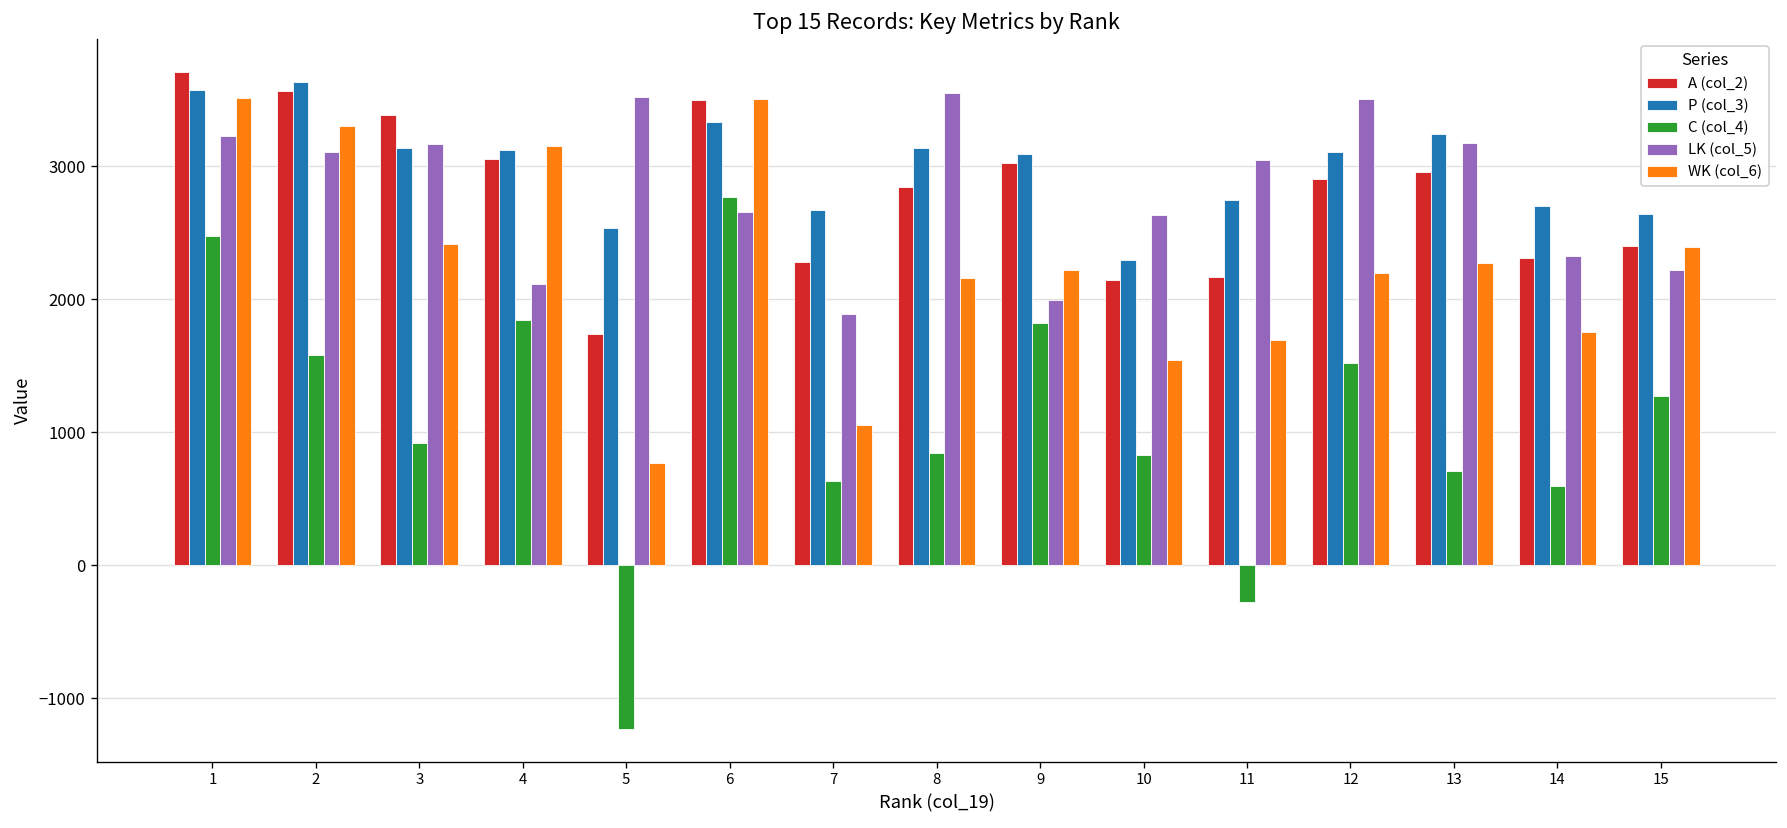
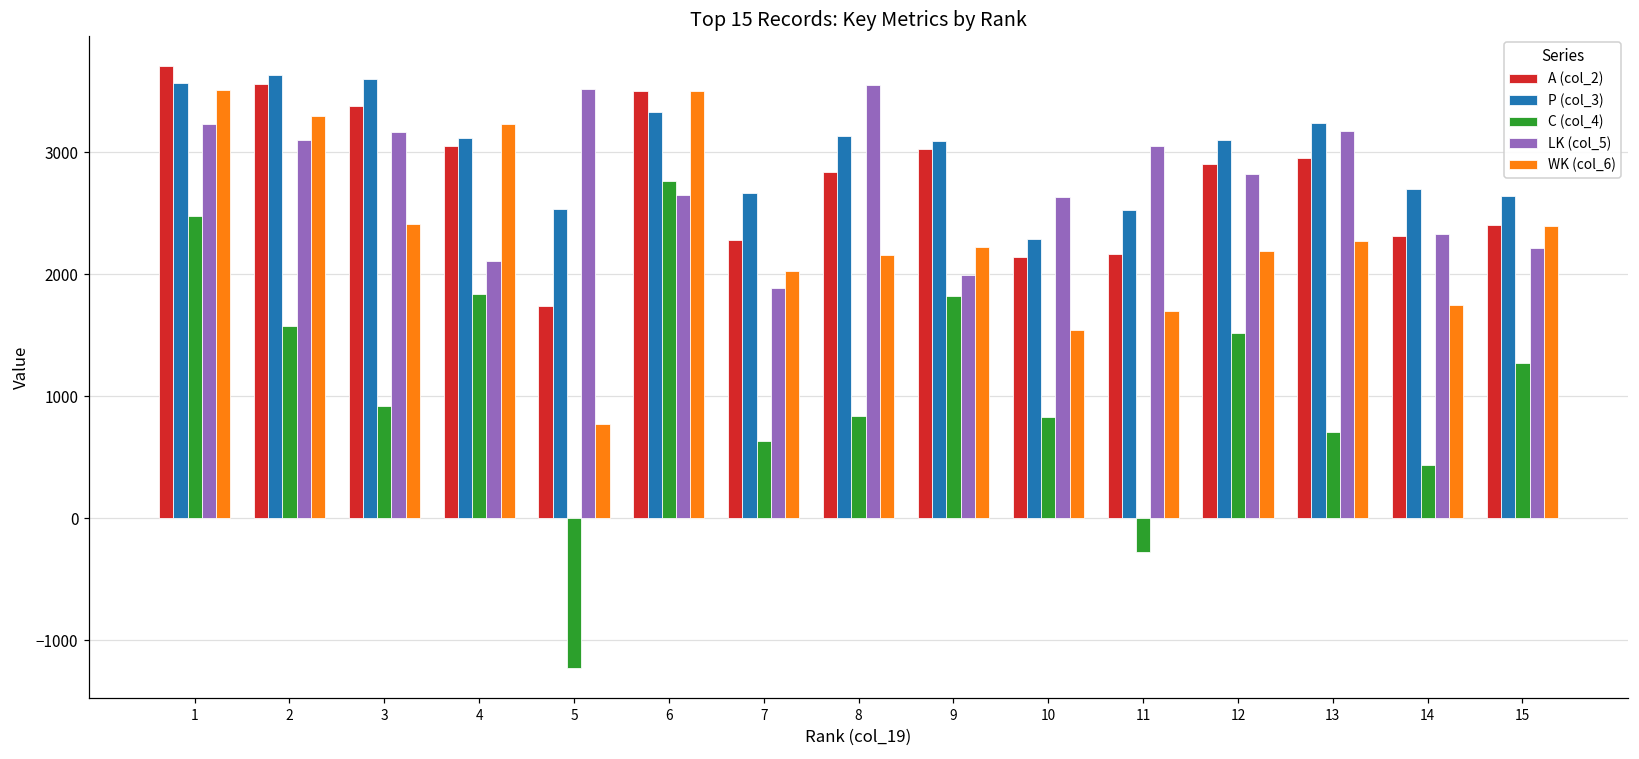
P (col_3), 3: 3130 -> 3600
WK (col_6), 4: 3160 -> 3230
WK (col_6), 7: 1060 -> 2030
P (col_3), 11: 2750 -> 2530
LK (col_5), 12: 3510 -> 2820
C (col_4), 14: 600 -> 440
